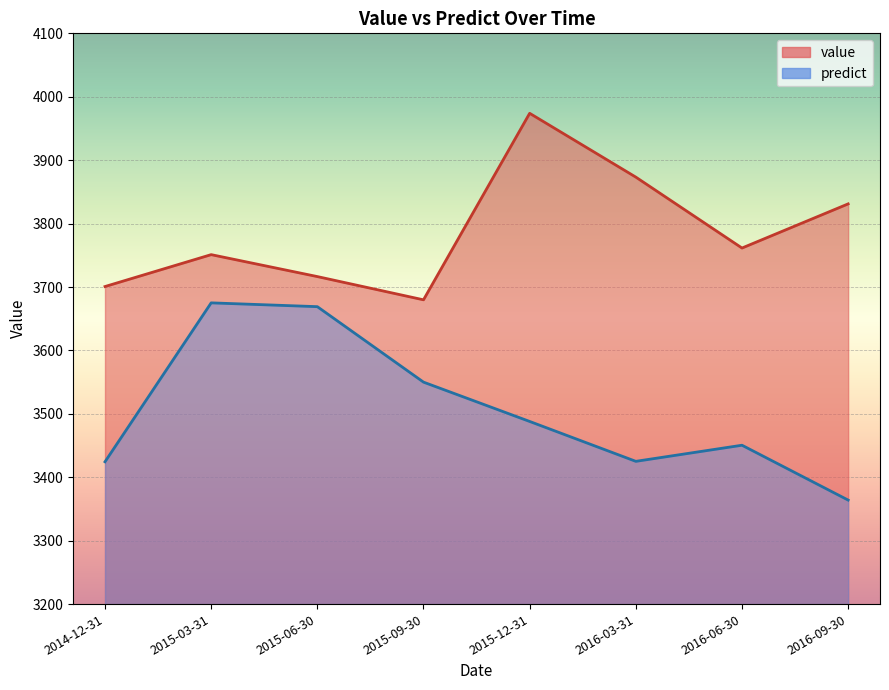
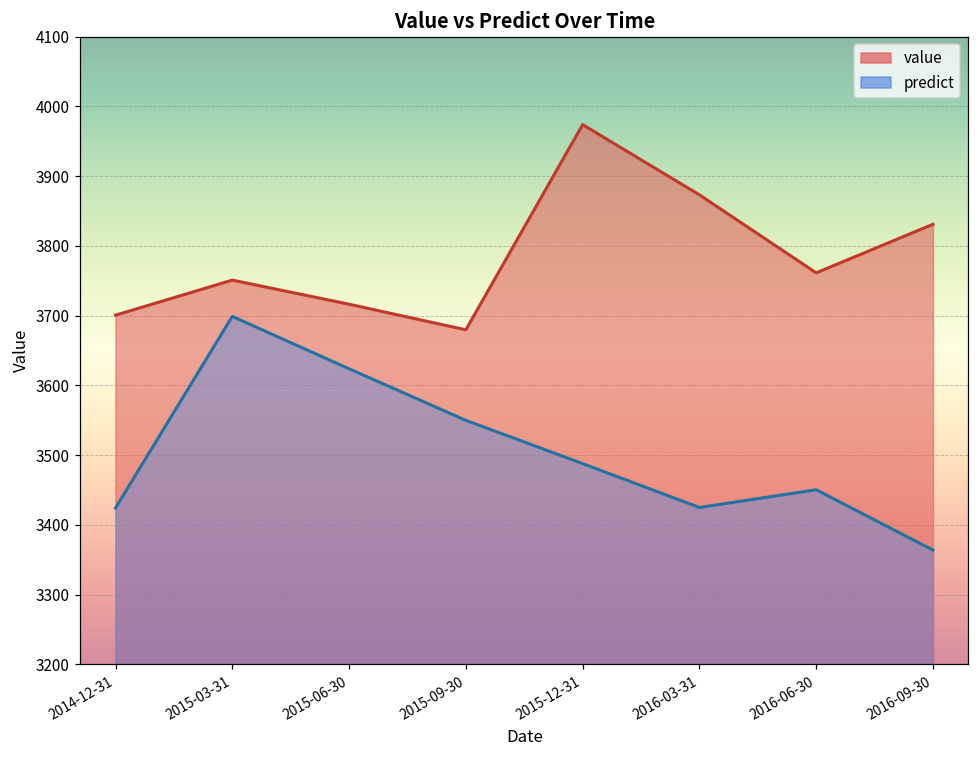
predict, 2015-03-31: 3680 -> 3700
predict, 2015-06-30: 3670 -> 3620
